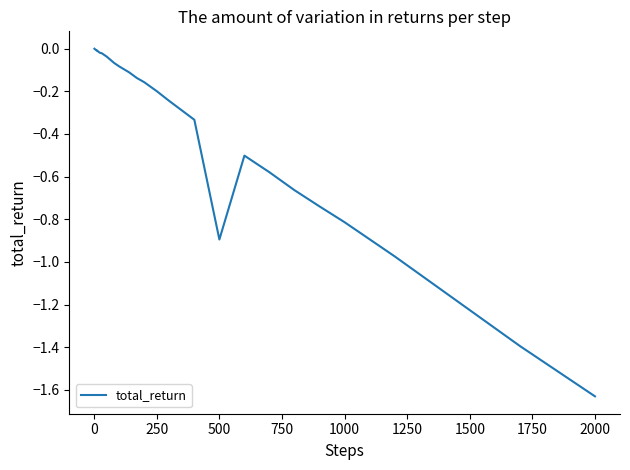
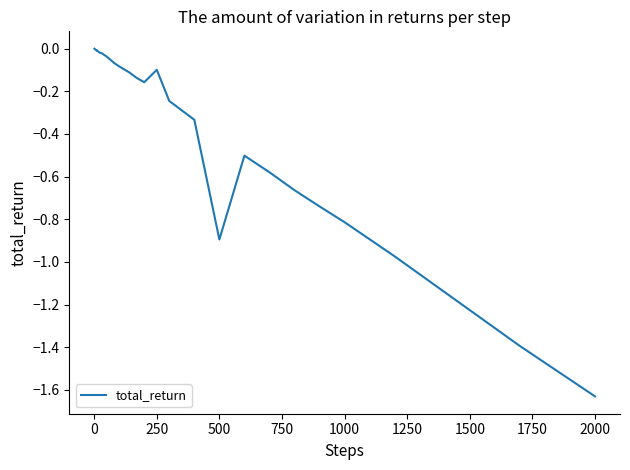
250: -0.2 -> -0.1
